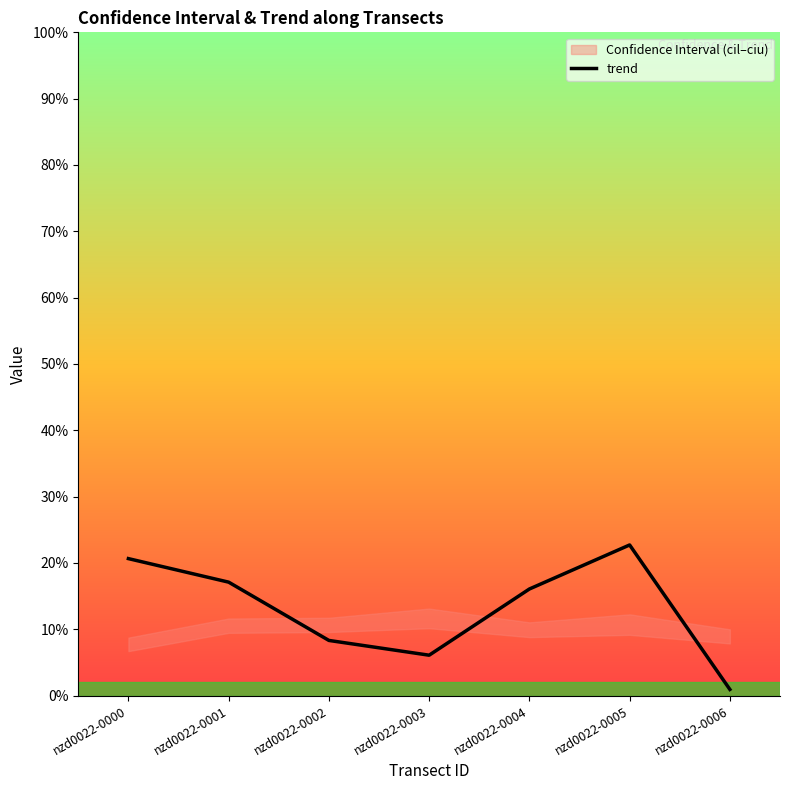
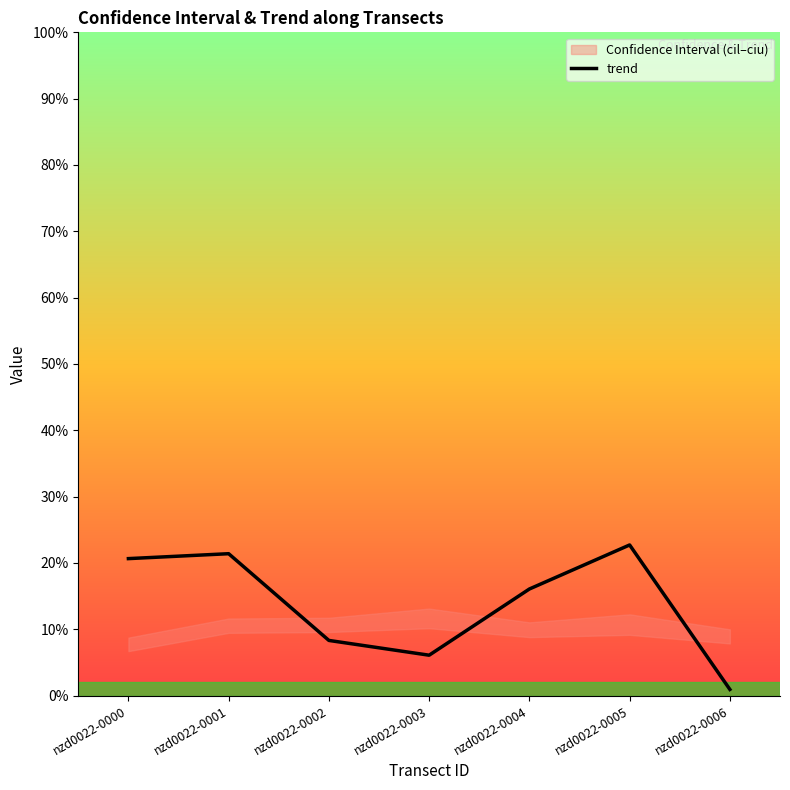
trend, nzd0022-0001: 17% -> 21%
